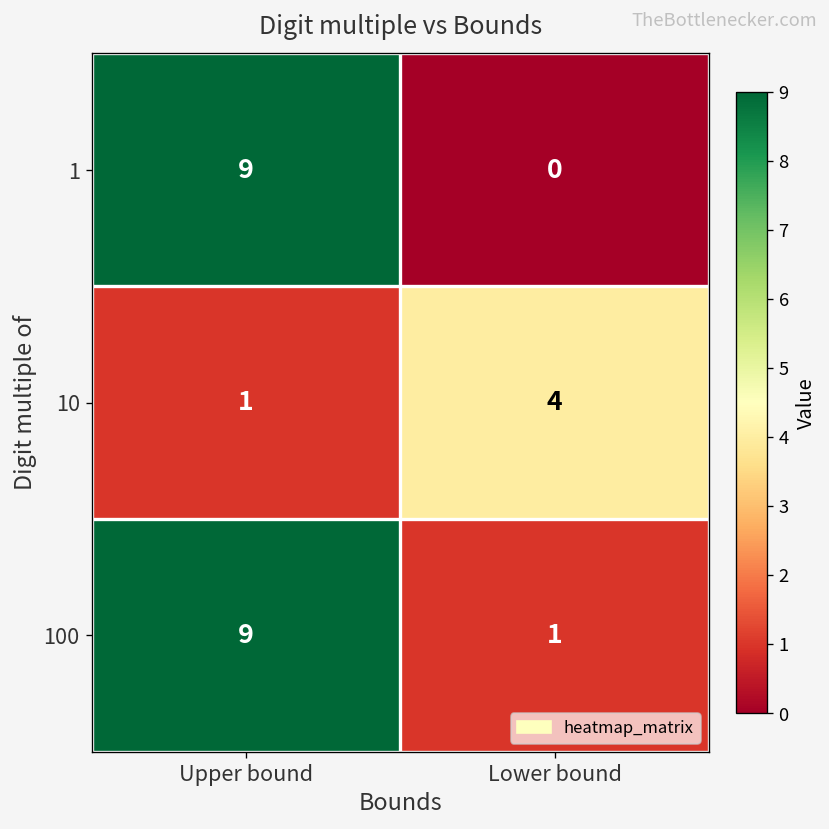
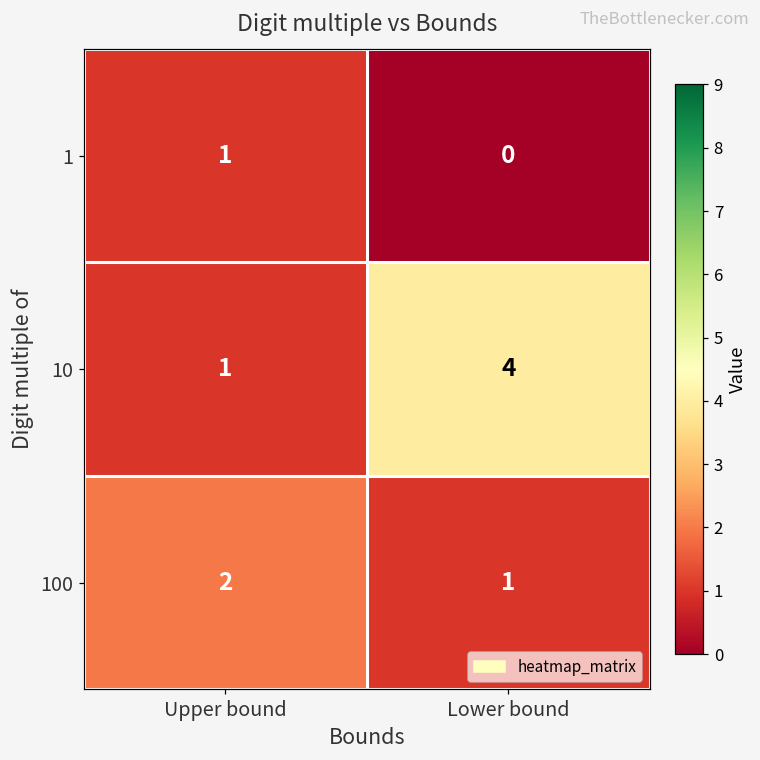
1, Upper bound: 9 -> 1
100, Upper bound: 9 -> 2
